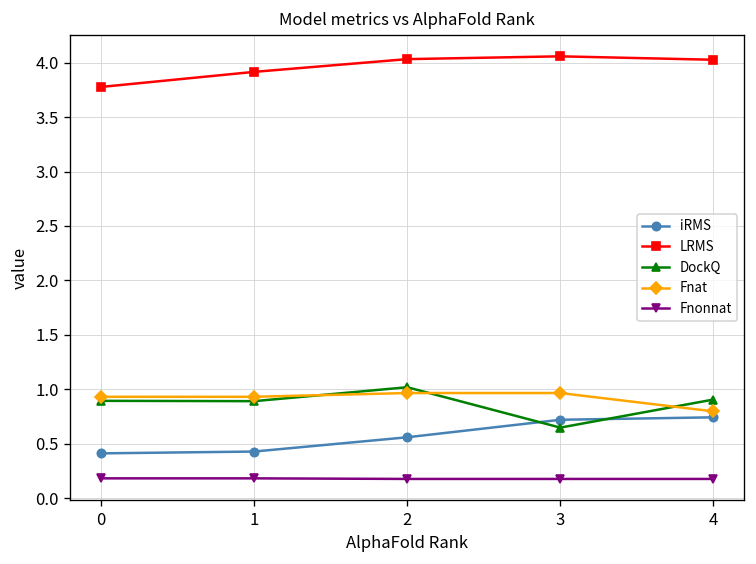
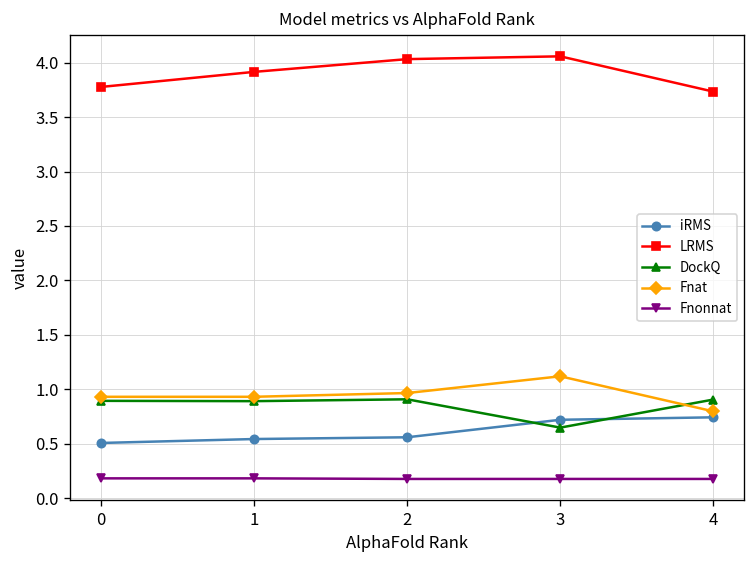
iRMS, 0: 0.4 -> 0.5
iRMS, 1: 0.4 -> 0.5
DockQ, 2: 1.0 -> 0.9
Fnat, 3: 1.0 -> 1.1
LRMS, 4: 4.0 -> 3.7
